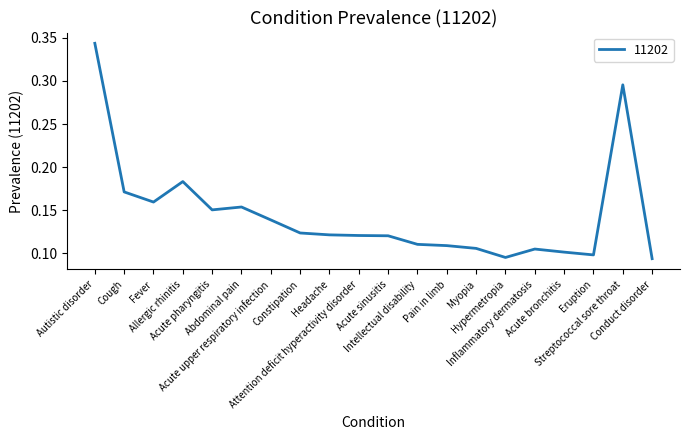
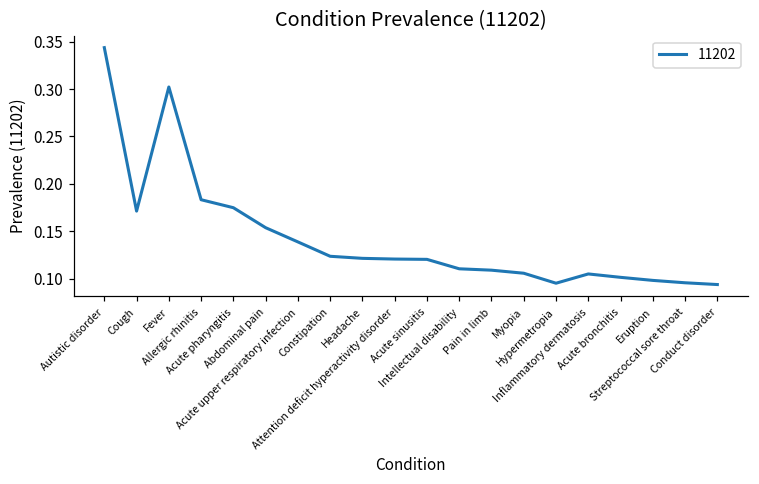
Fever: 0.16 -> 0.30
Acute pharyngitis: 0.15 -> 0.17
Streptococcal sore throat: 0.30 -> 0.10
